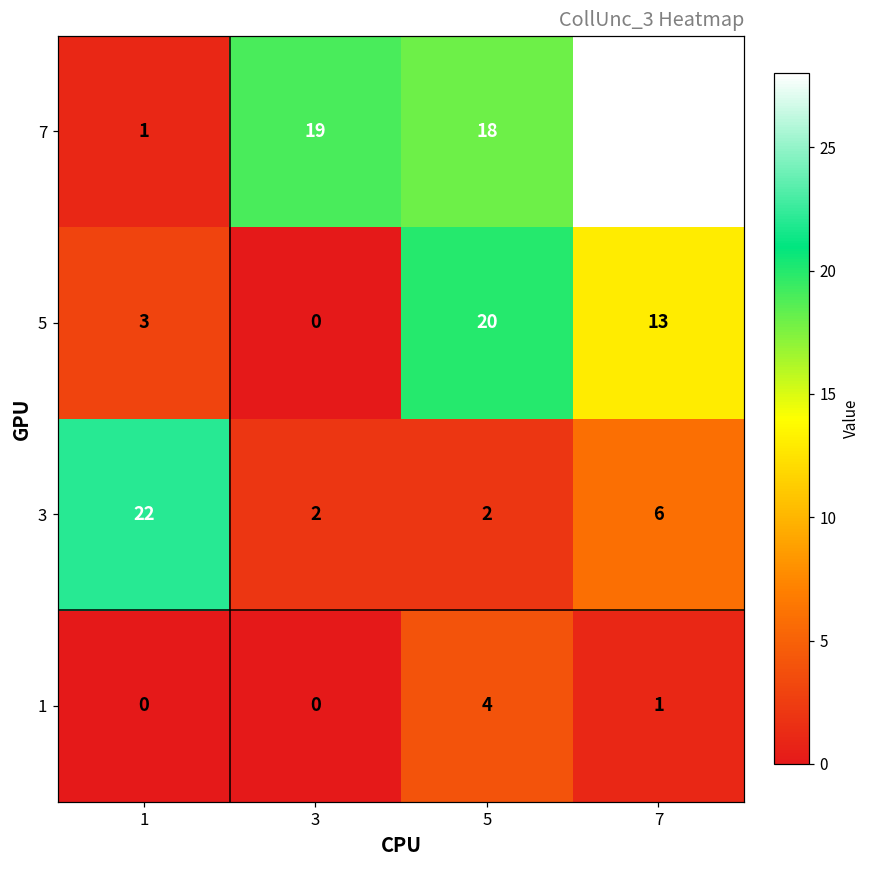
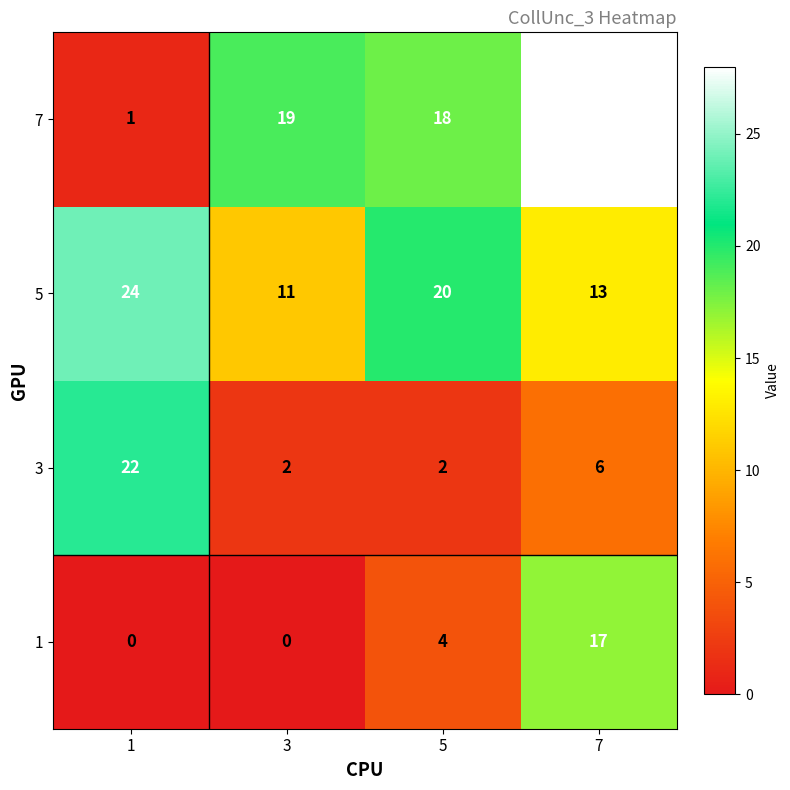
5, 1: 3 -> 24
5, 3: 0 -> 11
1, 7: 1 -> 17
